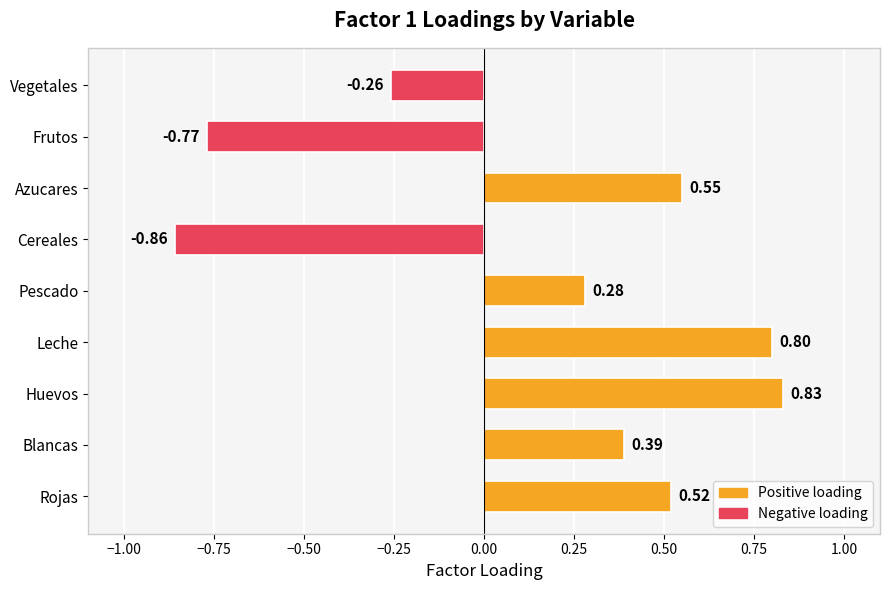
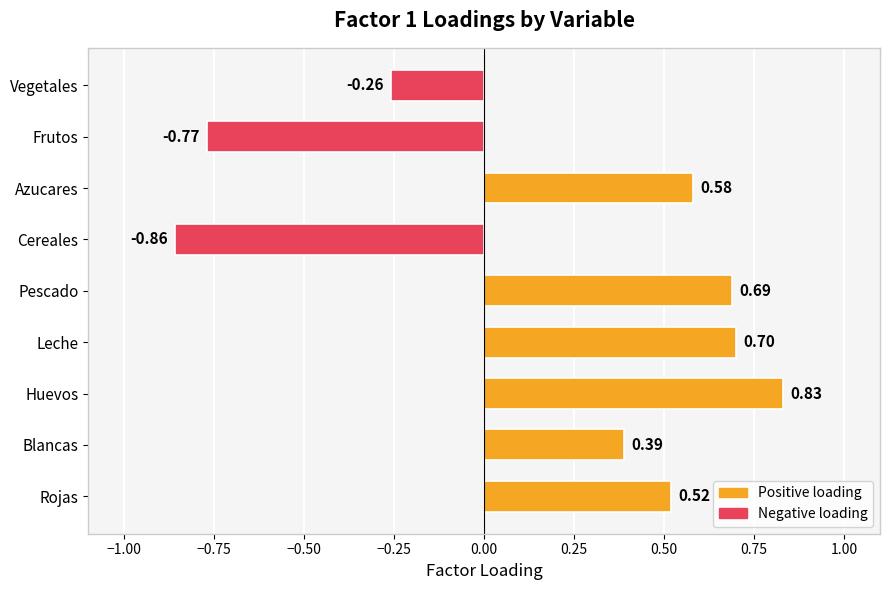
Azucares: 0.55 -> 0.58
Pescado: 0.28 -> 0.69
Leche: 0.80 -> 0.70
